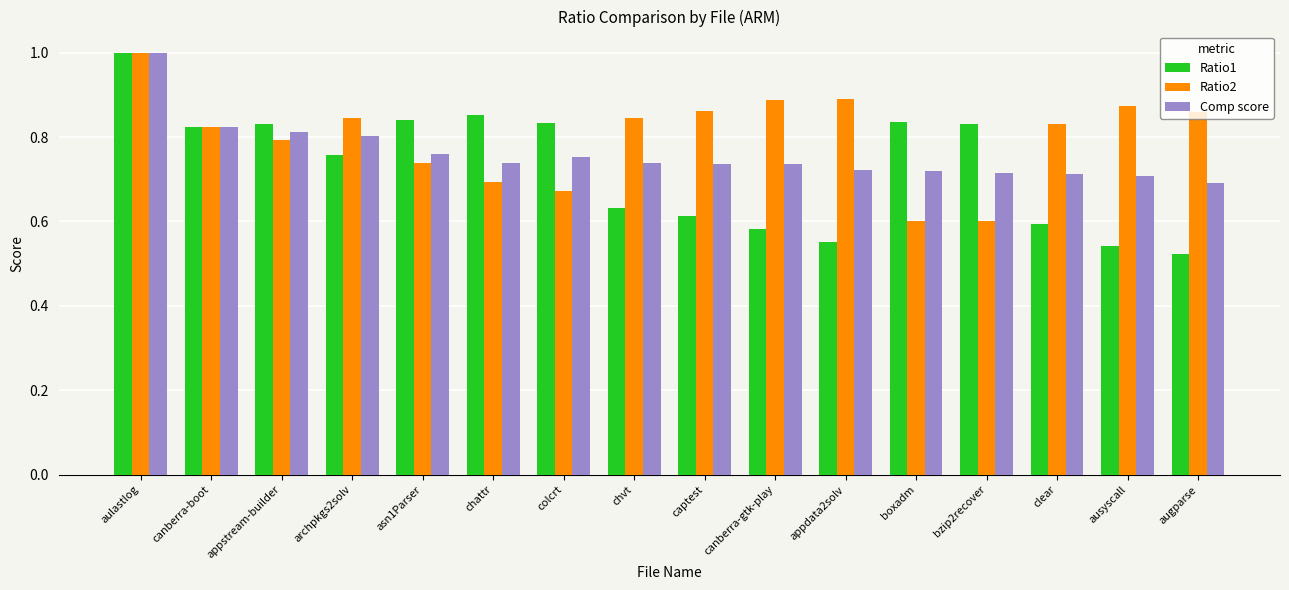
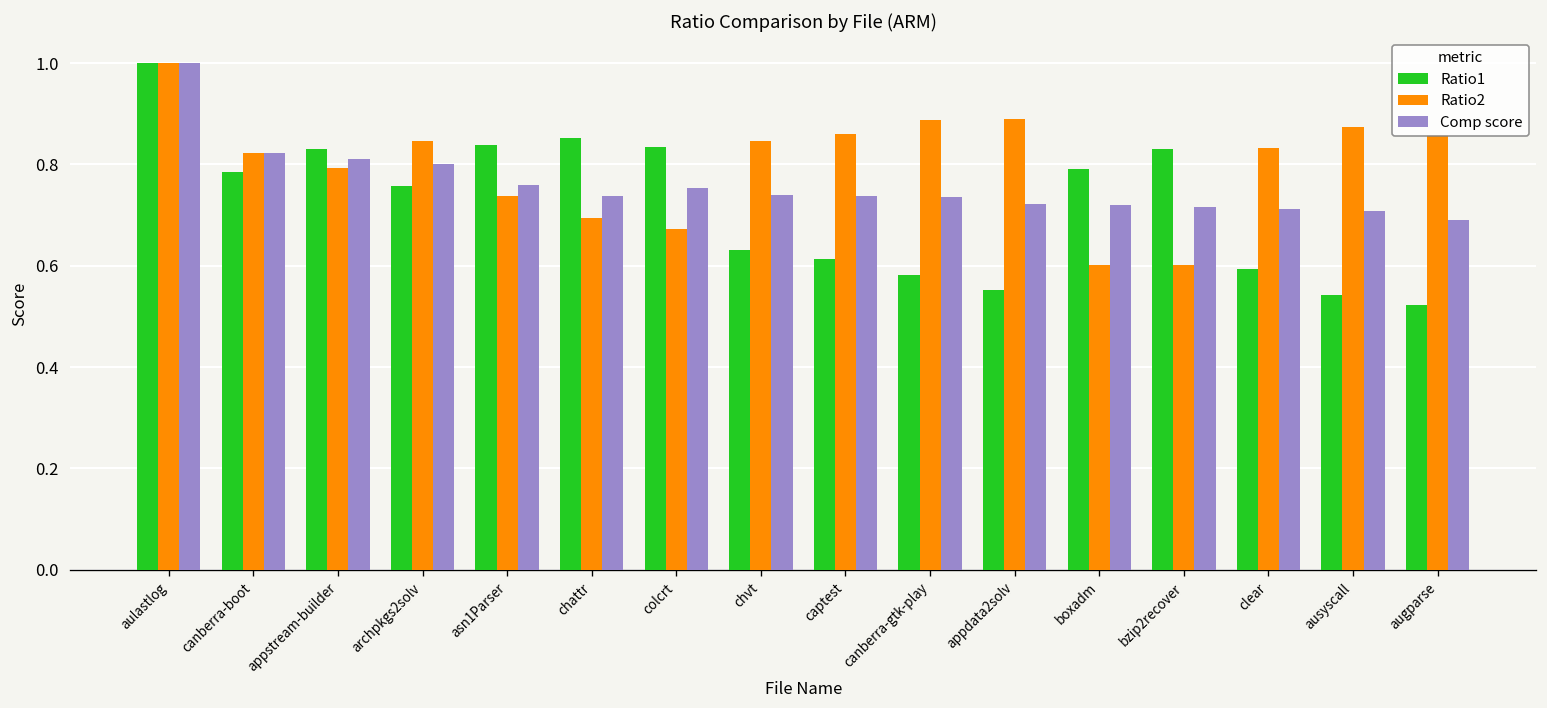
Ratio1, canberra-boot: 0.82 -> 0.79
Ratio1, boxadm: 0.84 -> 0.79
